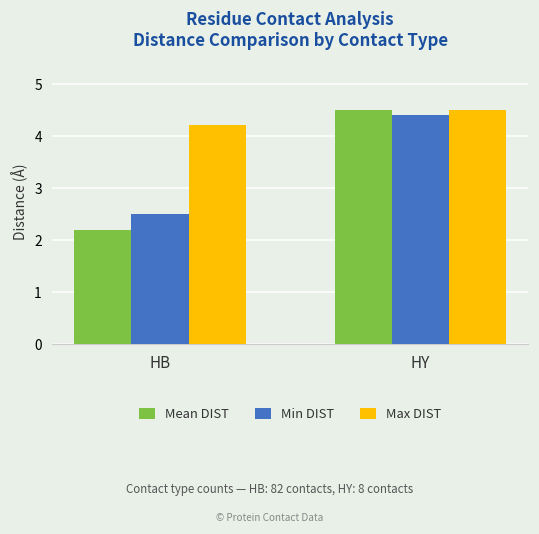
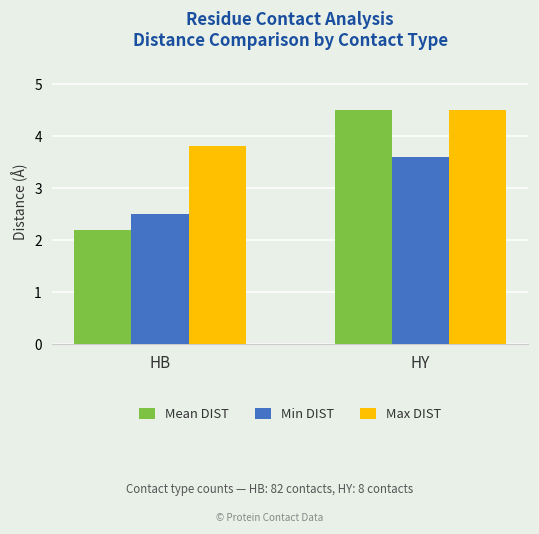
Max DIST, HB: 4.2 -> 3.8
Min DIST, HY: 4.4 -> 3.6
